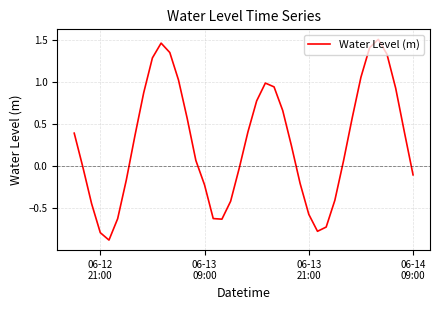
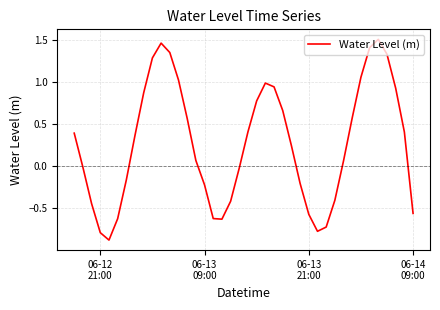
06-14 09:00: -0.1 -> -0.6
